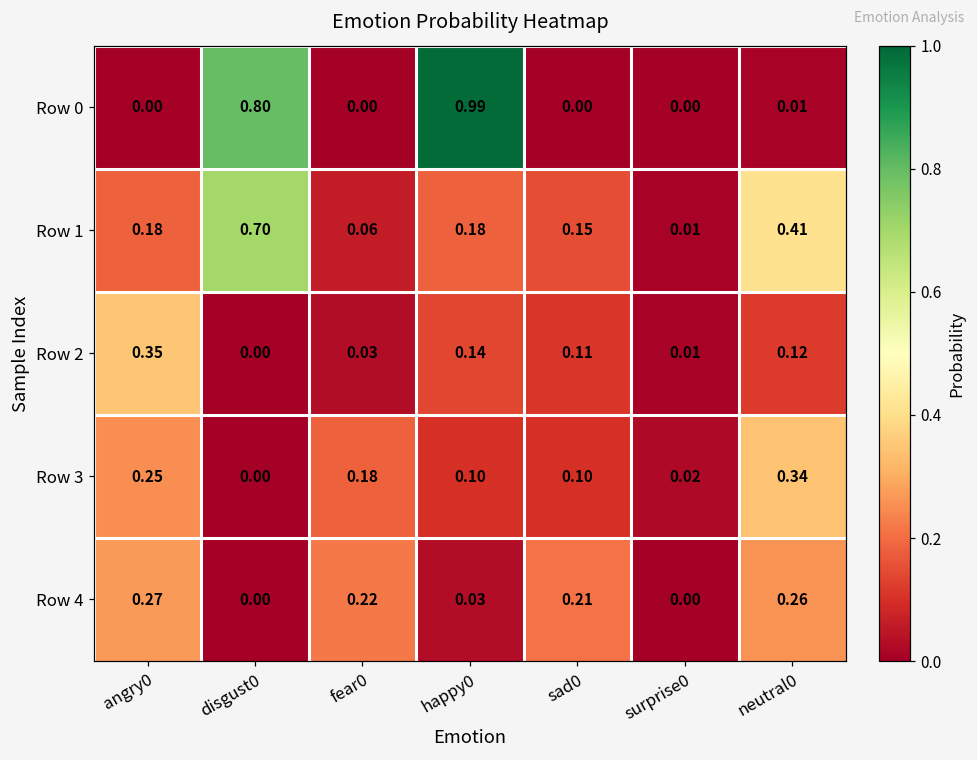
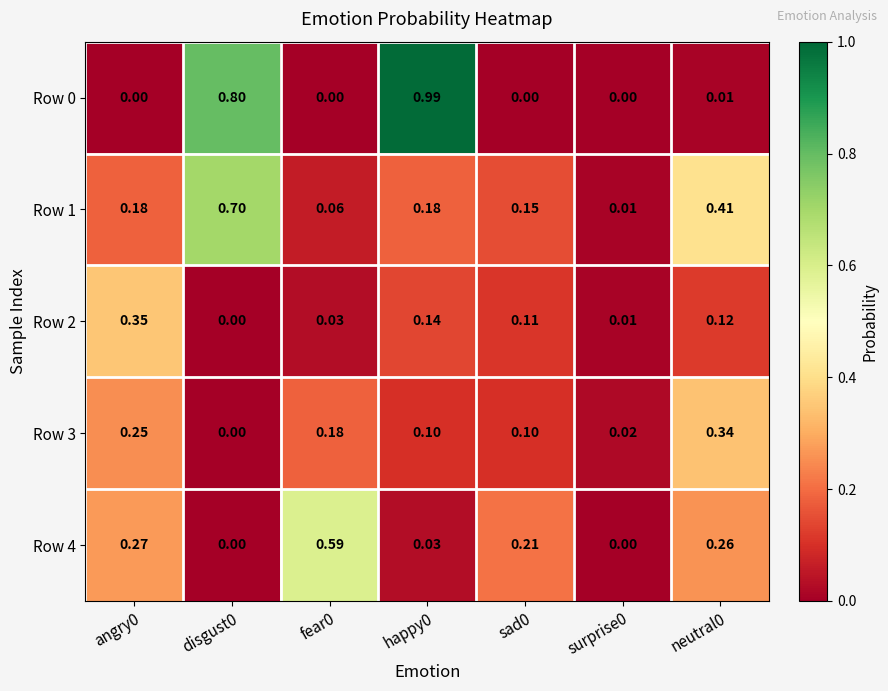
Row 4, fear0: 0.22 -> 0.59
